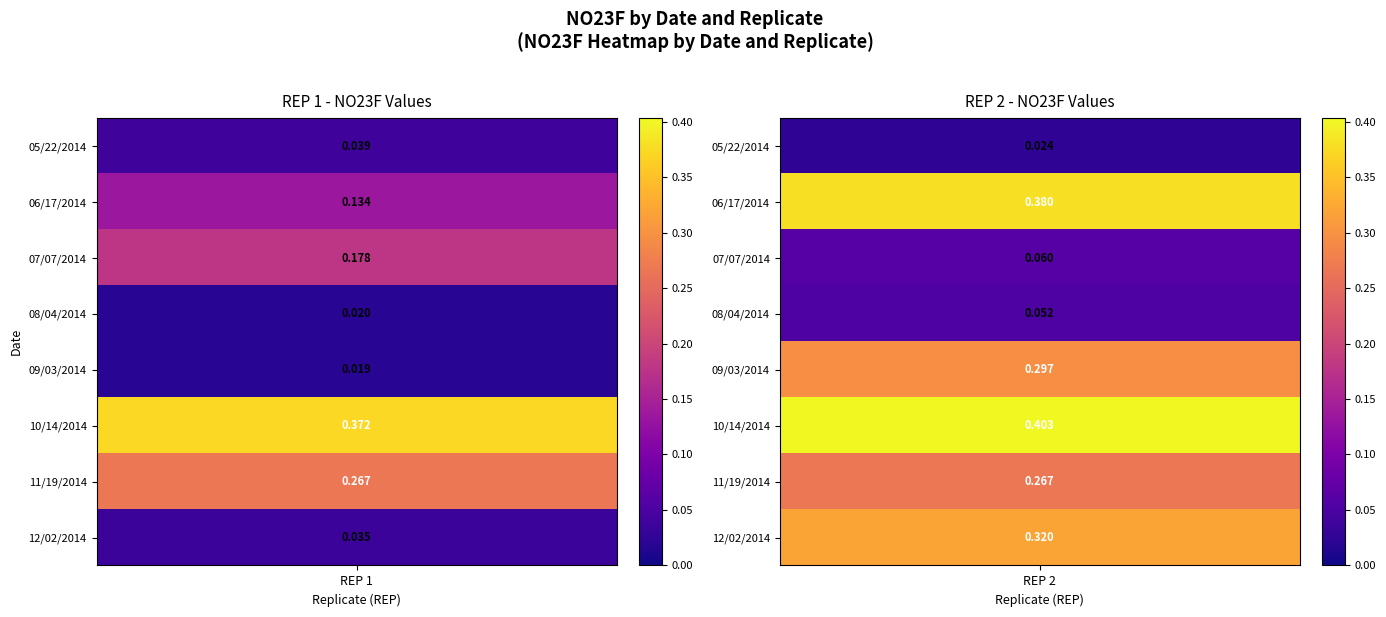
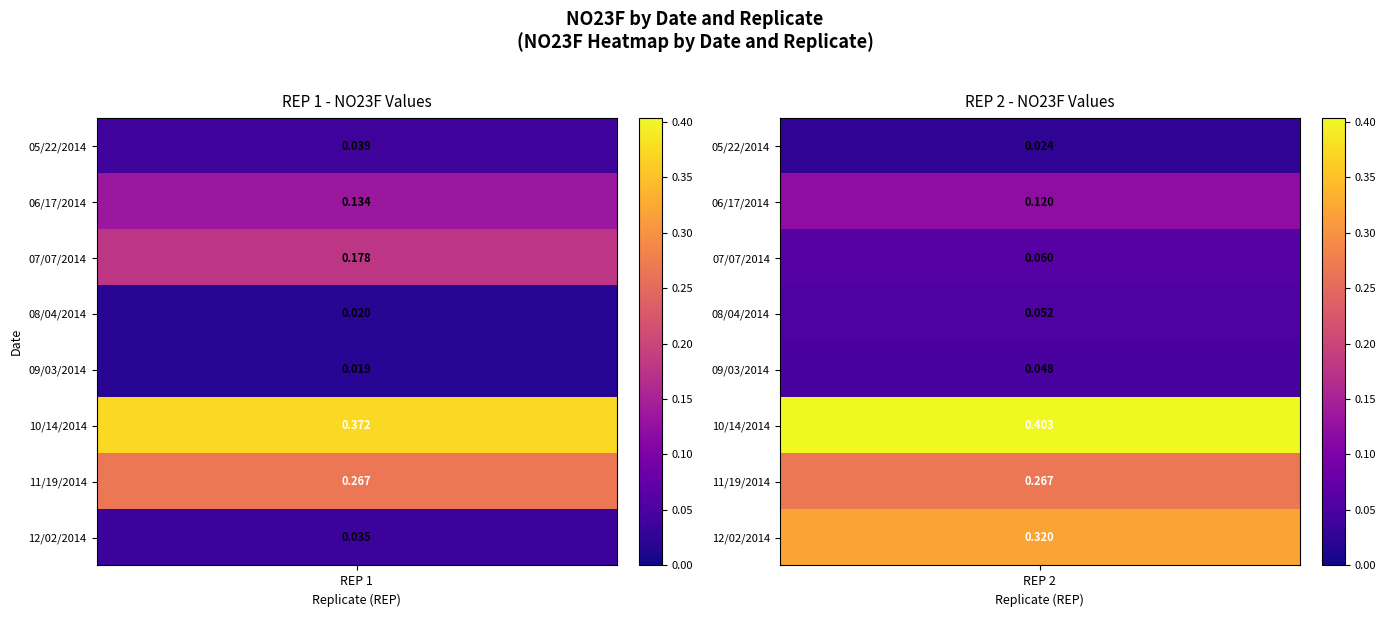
REP 2 - NO23F Values, 06/17/2014, REP 2: 0.380 -> 0.120
REP 2 - NO23F Values, 09/03/2014, REP 2: 0.297 -> 0.048
